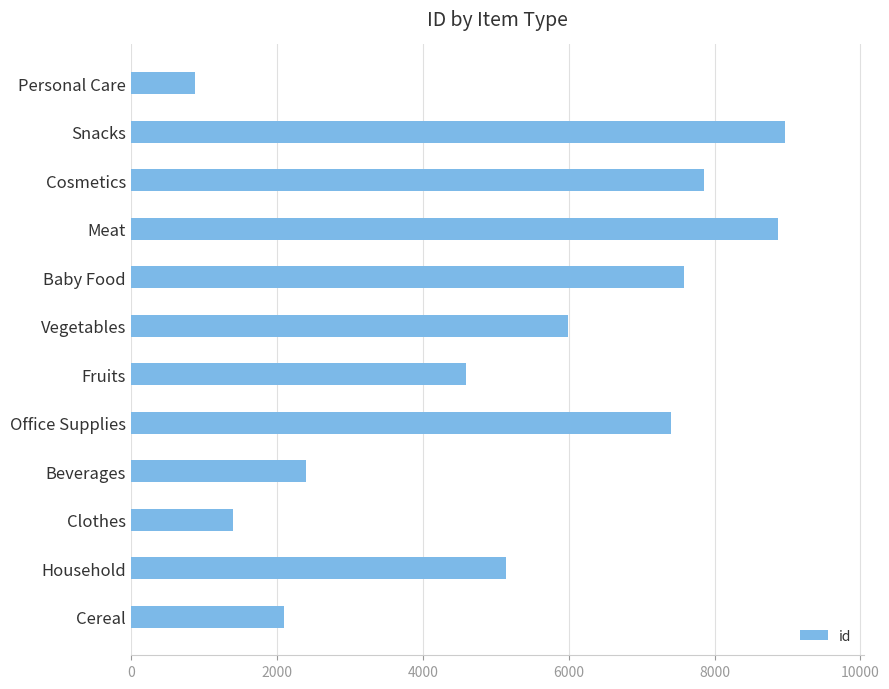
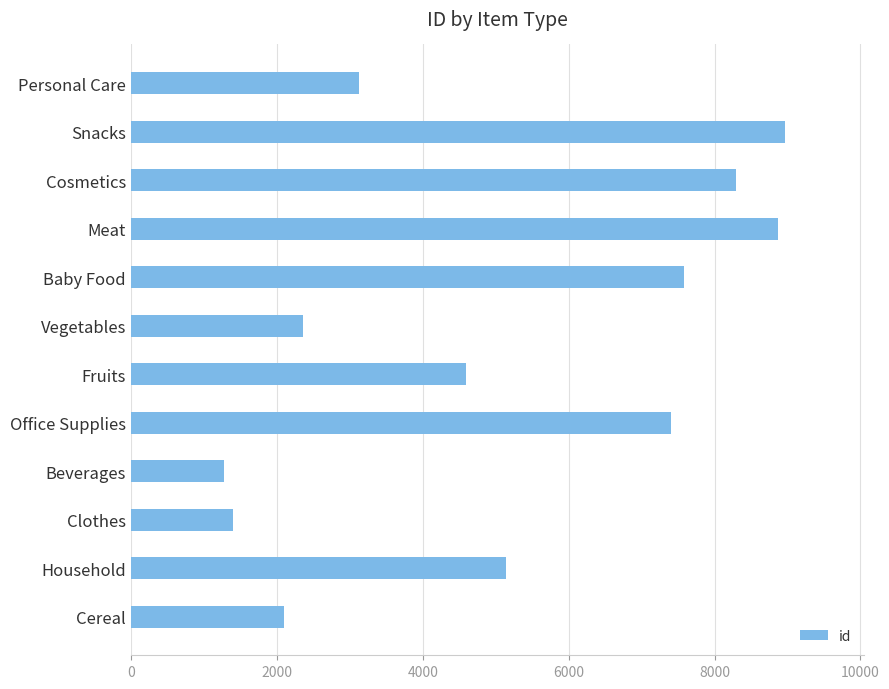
Personal Care: 900 -> 3100
Cosmetics: 7900 -> 8300
Vegetables: 6000 -> 2400
Beverages: 2400 -> 1300
